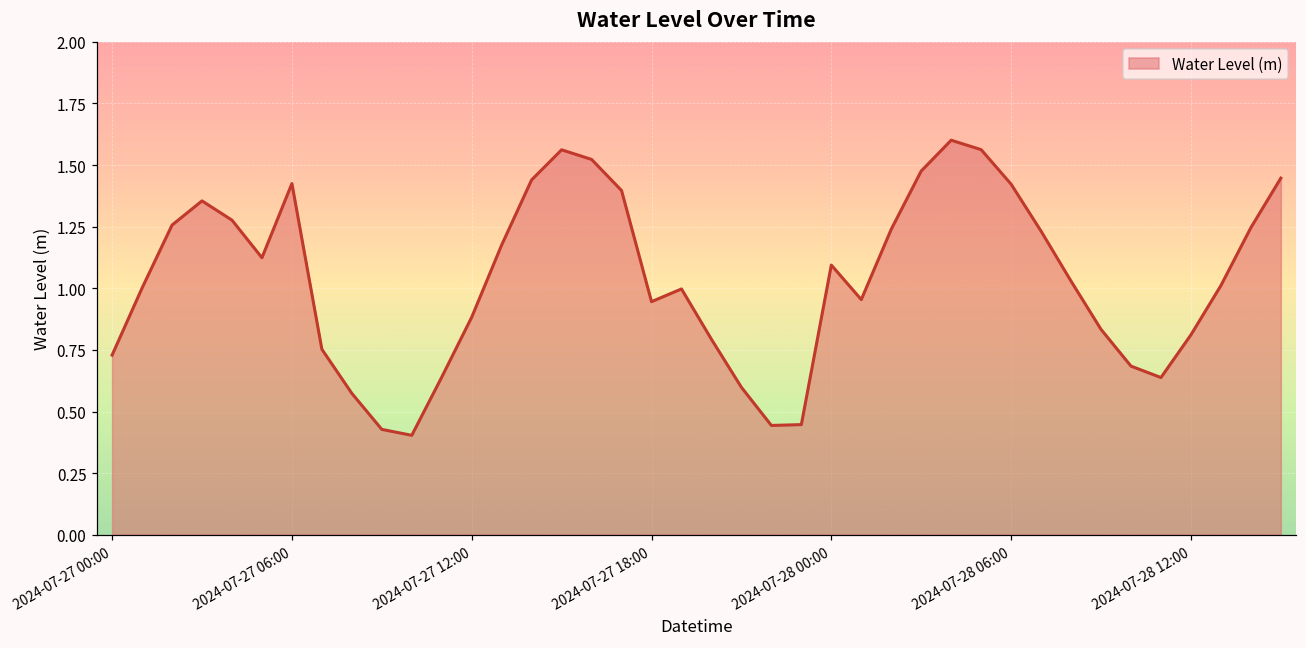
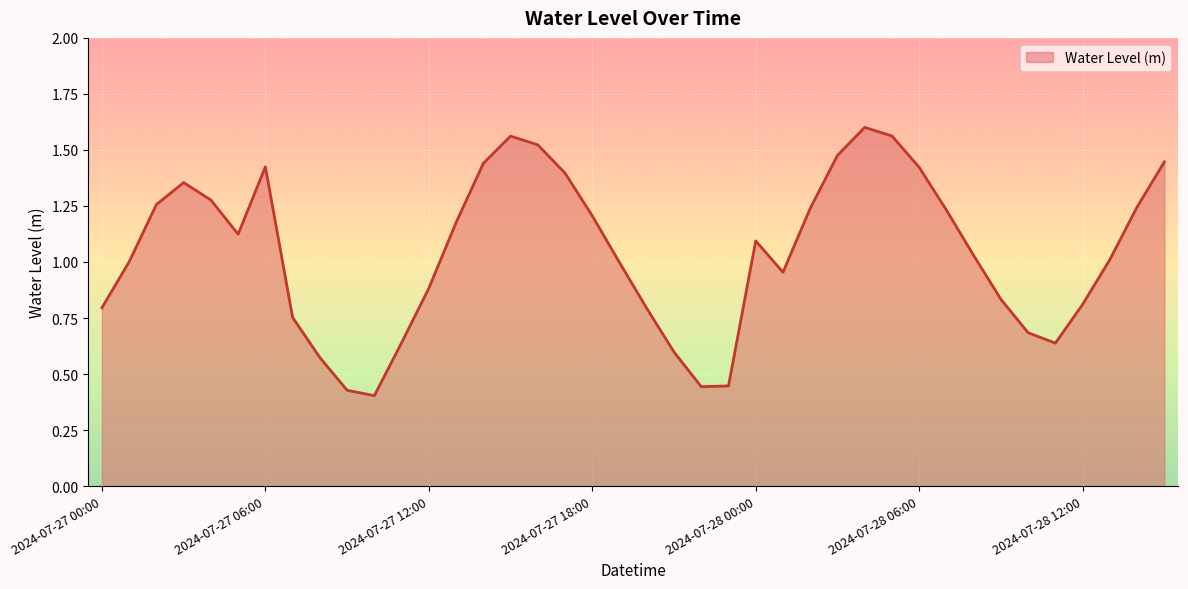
2024-07-27 00:00: 0.73 -> 0.80
2024-07-27 18:00: 0.95 -> 1.21
